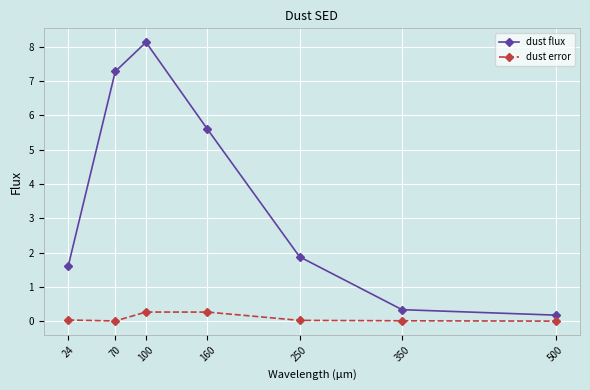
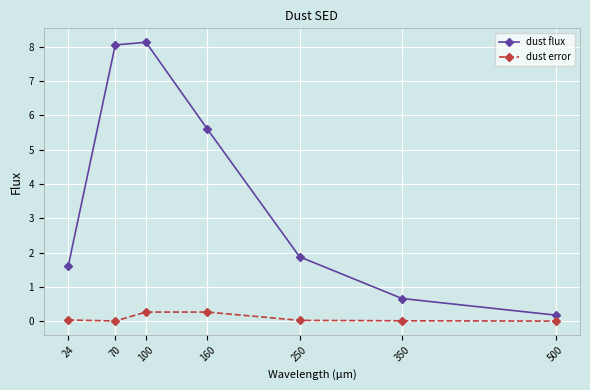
dust flux, 70: 7.3 -> 8.1
dust flux, 350: 0.3 -> 0.7
